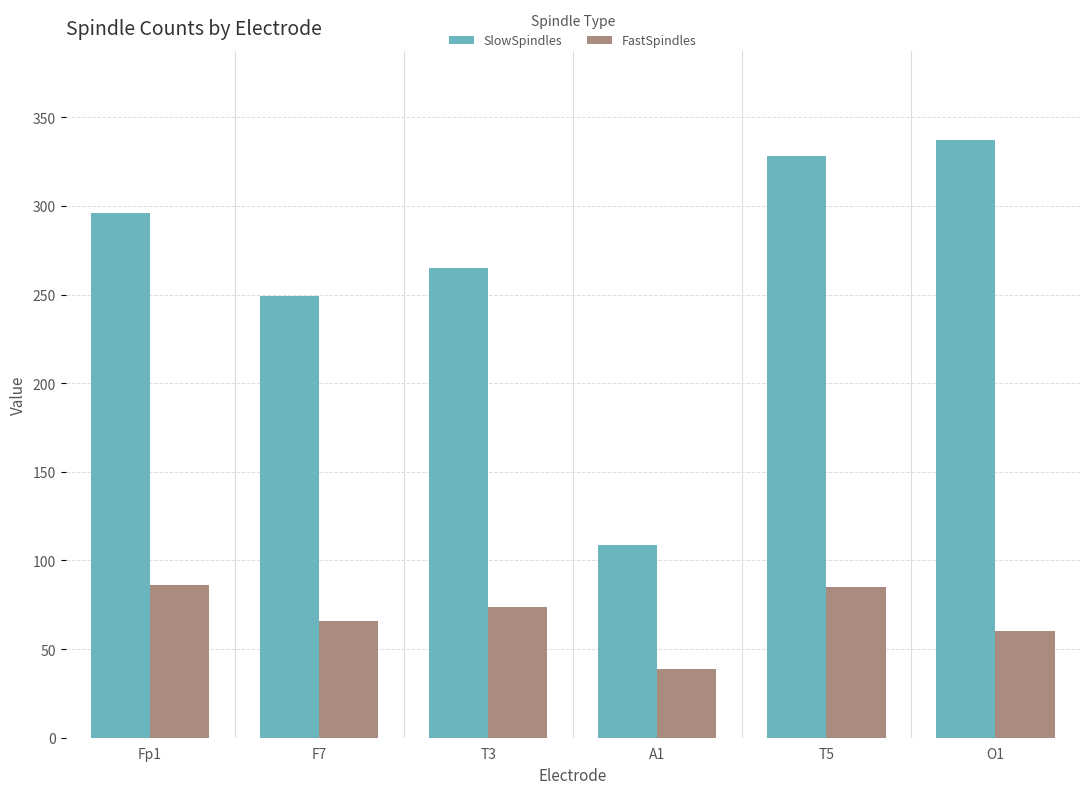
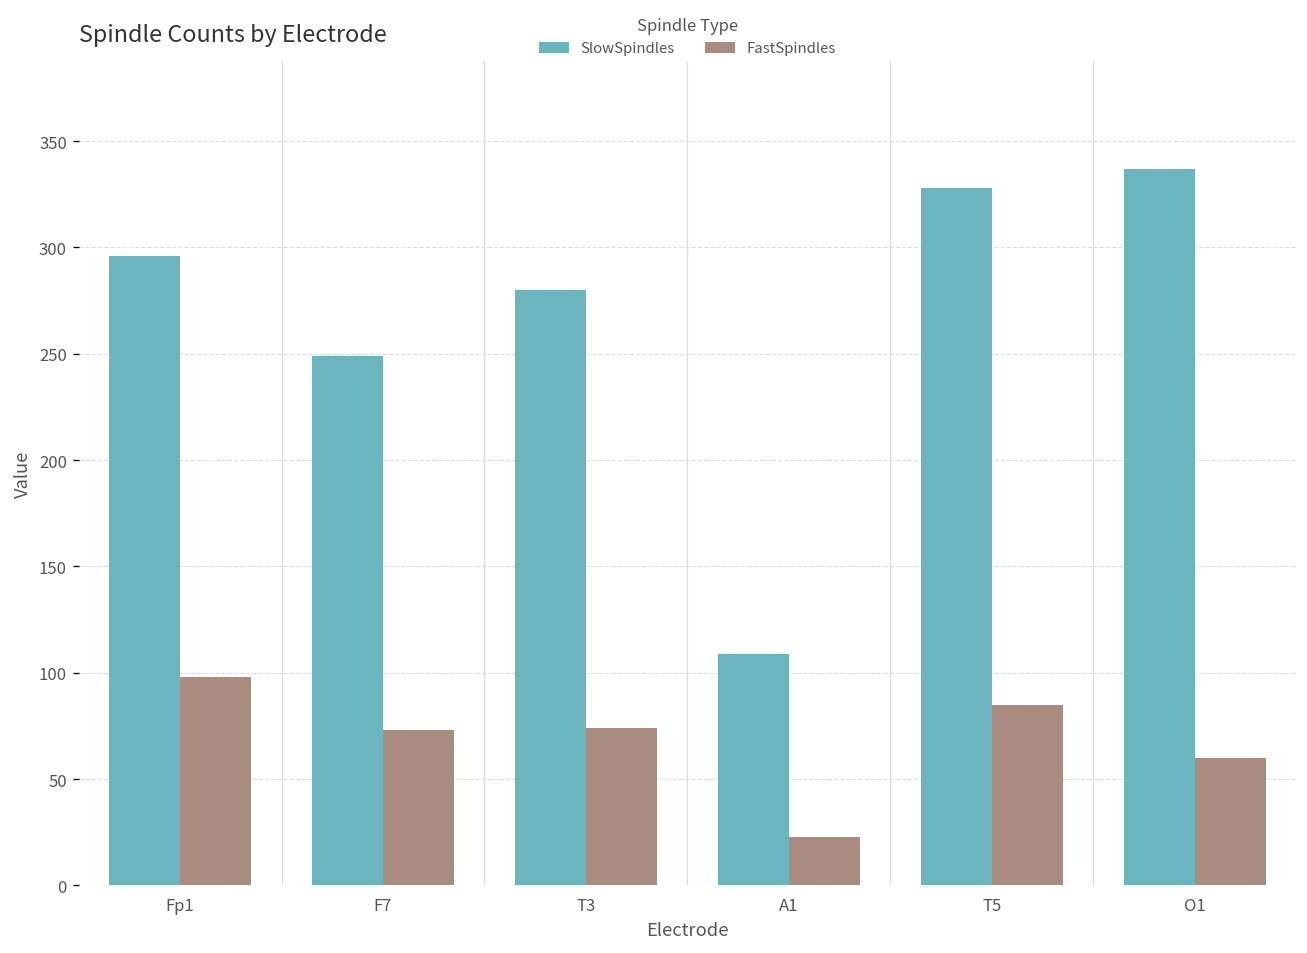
FastSpindles, Fp1: 86 -> 98
FastSpindles, F7: 66 -> 73
SlowSpindles, T3: 265 -> 280
FastSpindles, A1: 39 -> 23
